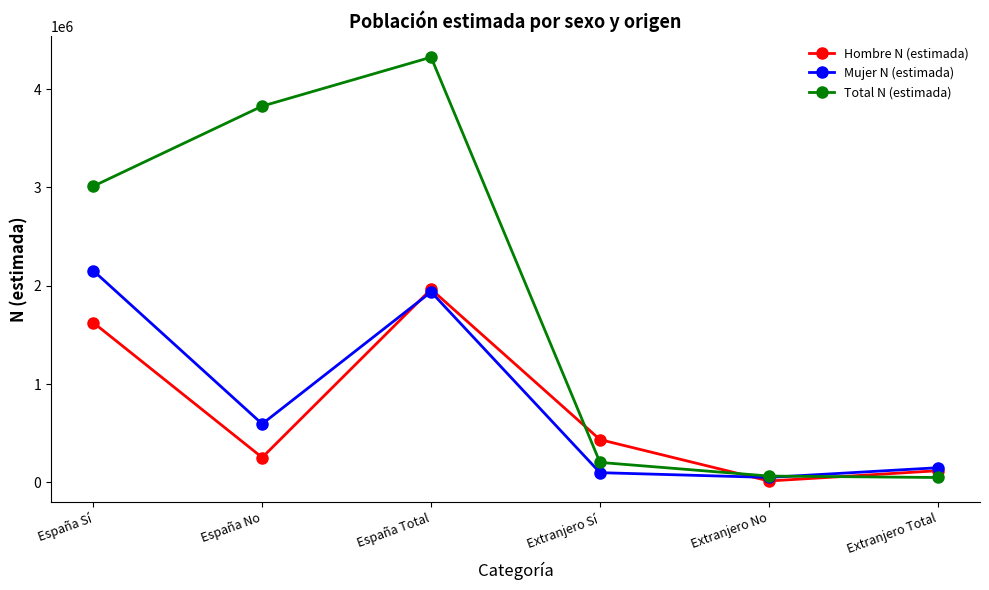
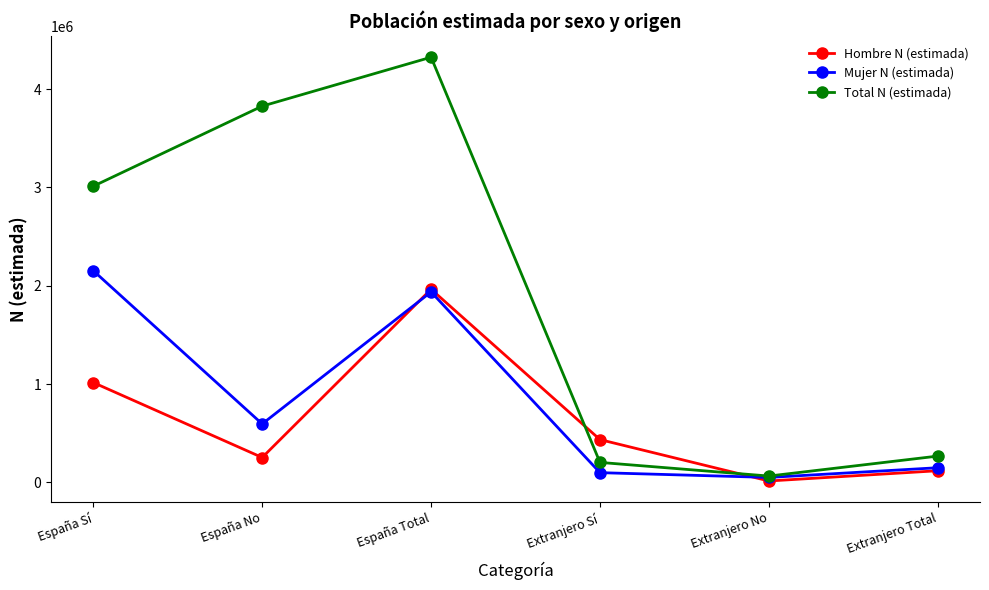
Hombre N (estimada), España Sí: 1600000 -> 1000000
Total N (estimada), Extranjero Total: 0 -> 300000
